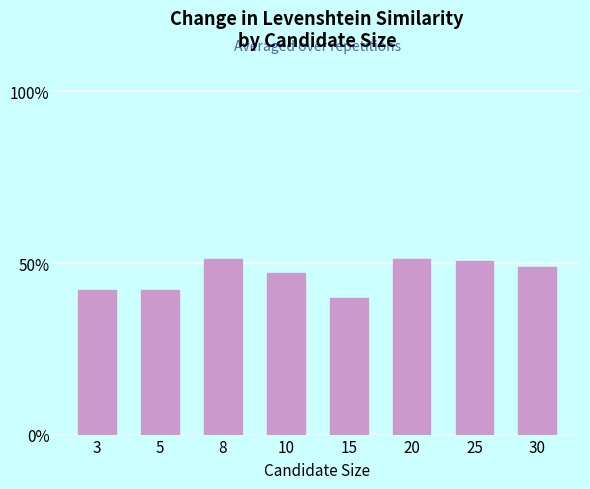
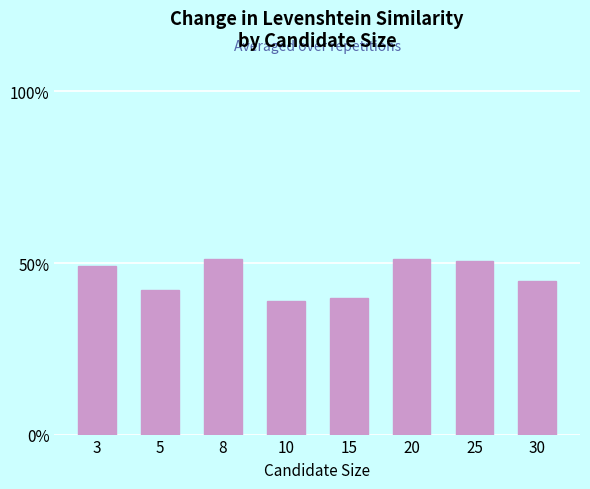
3: 42% -> 49%
10: 47% -> 39%
30: 49% -> 45%
